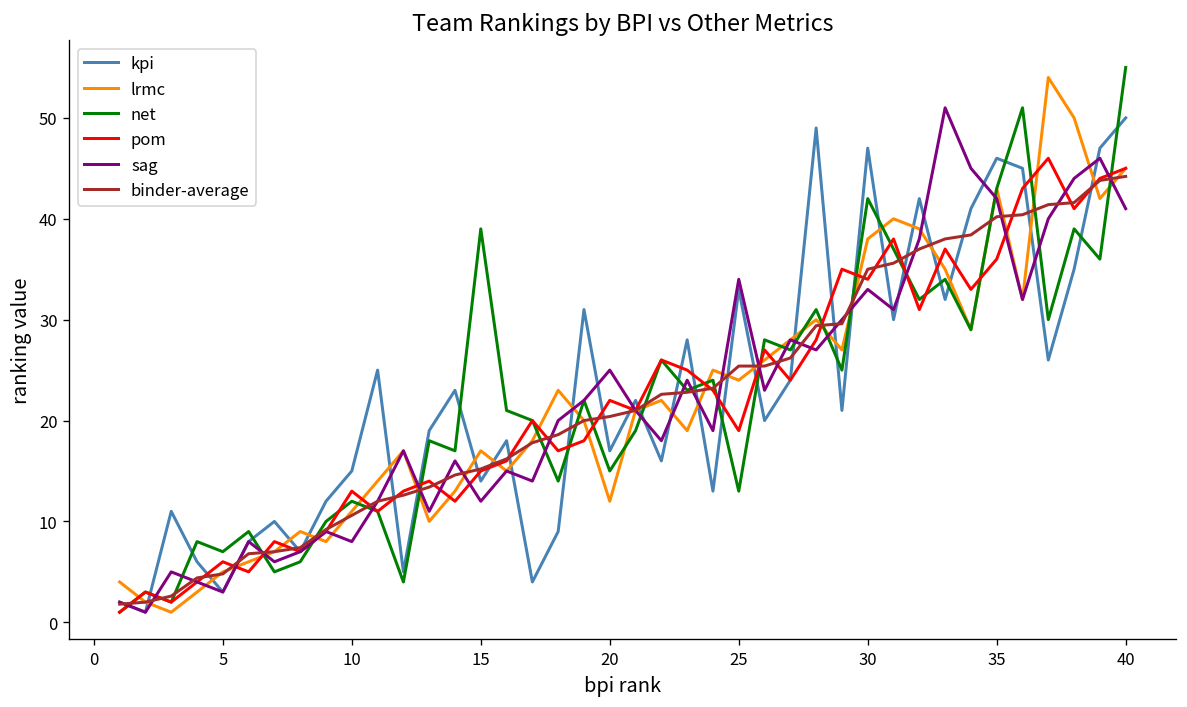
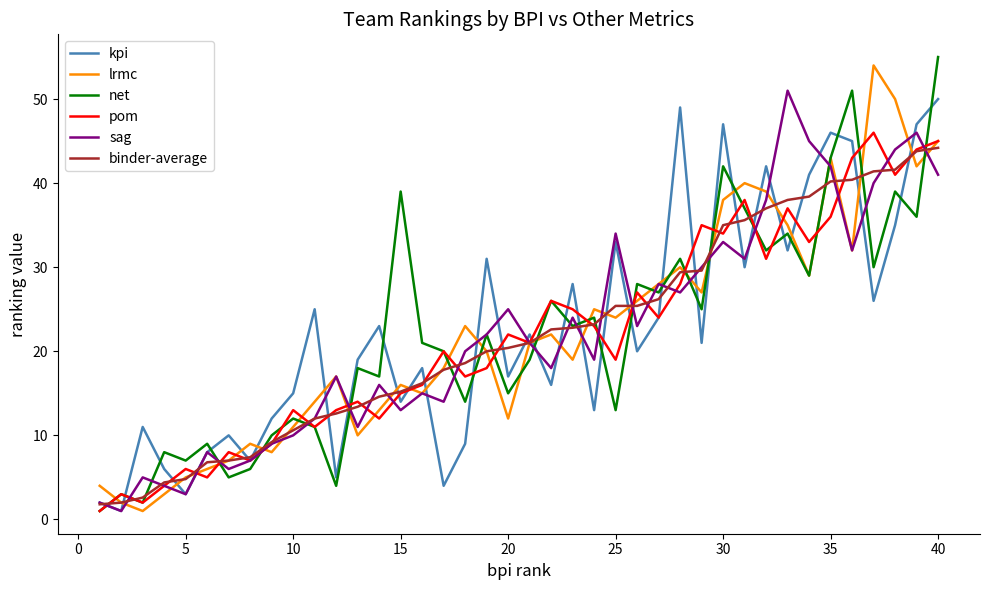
sag, 10: 8 -> 10
lrmc, 15: 17 -> 16
sag, 15: 12 -> 13
